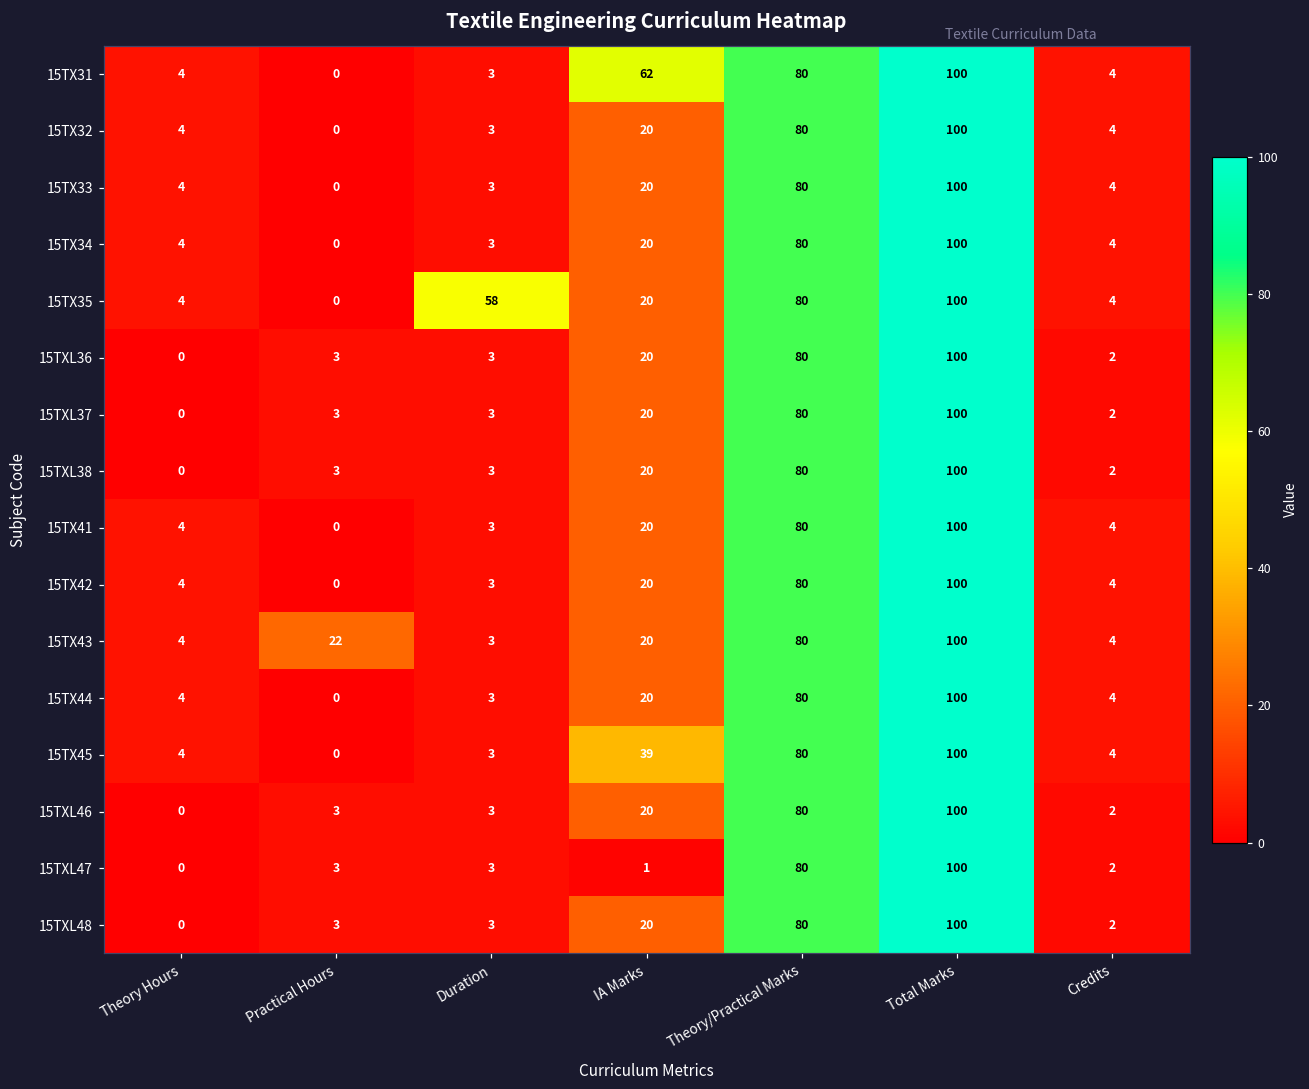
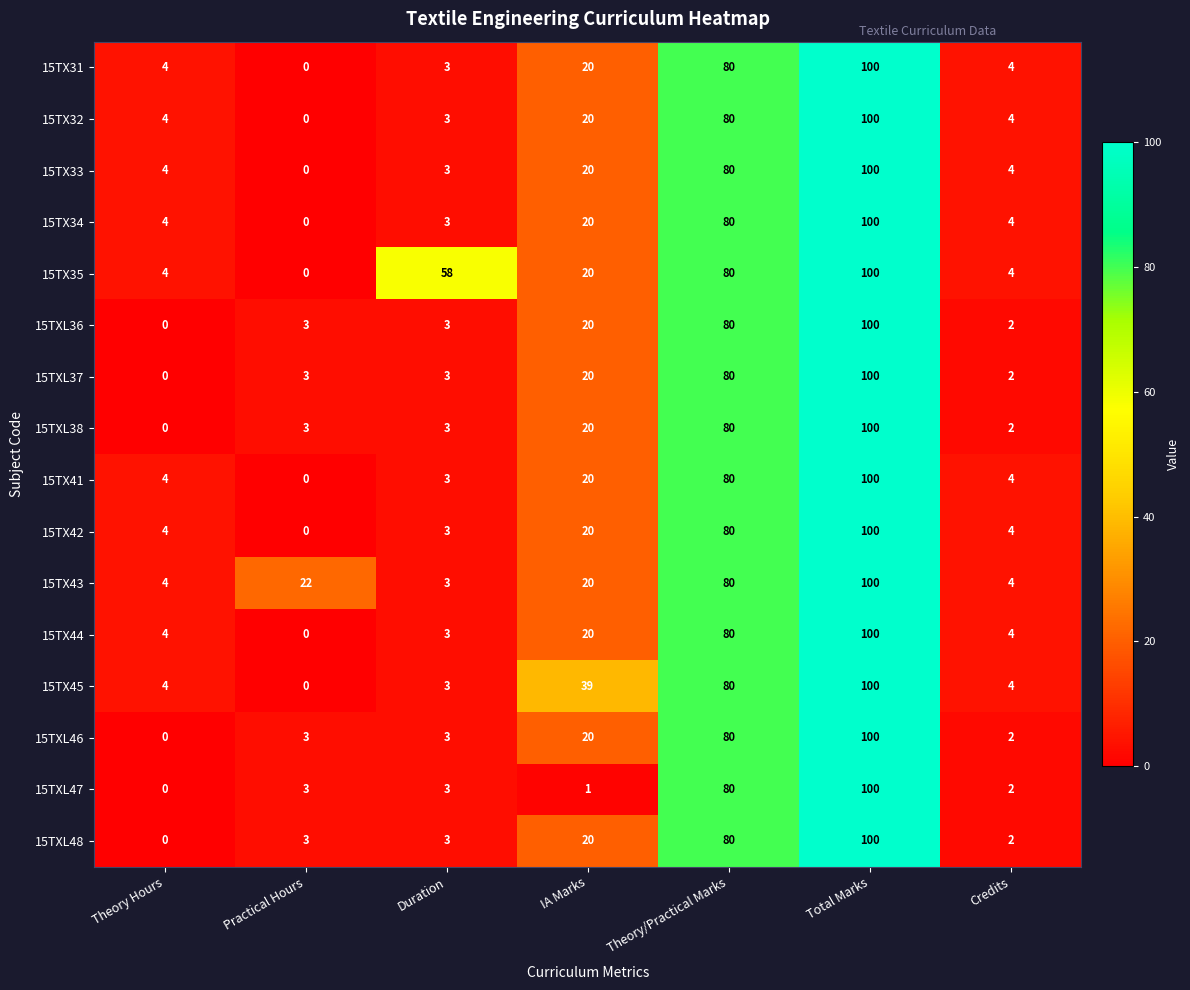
15TX31, IA Marks: 62 -> 20
